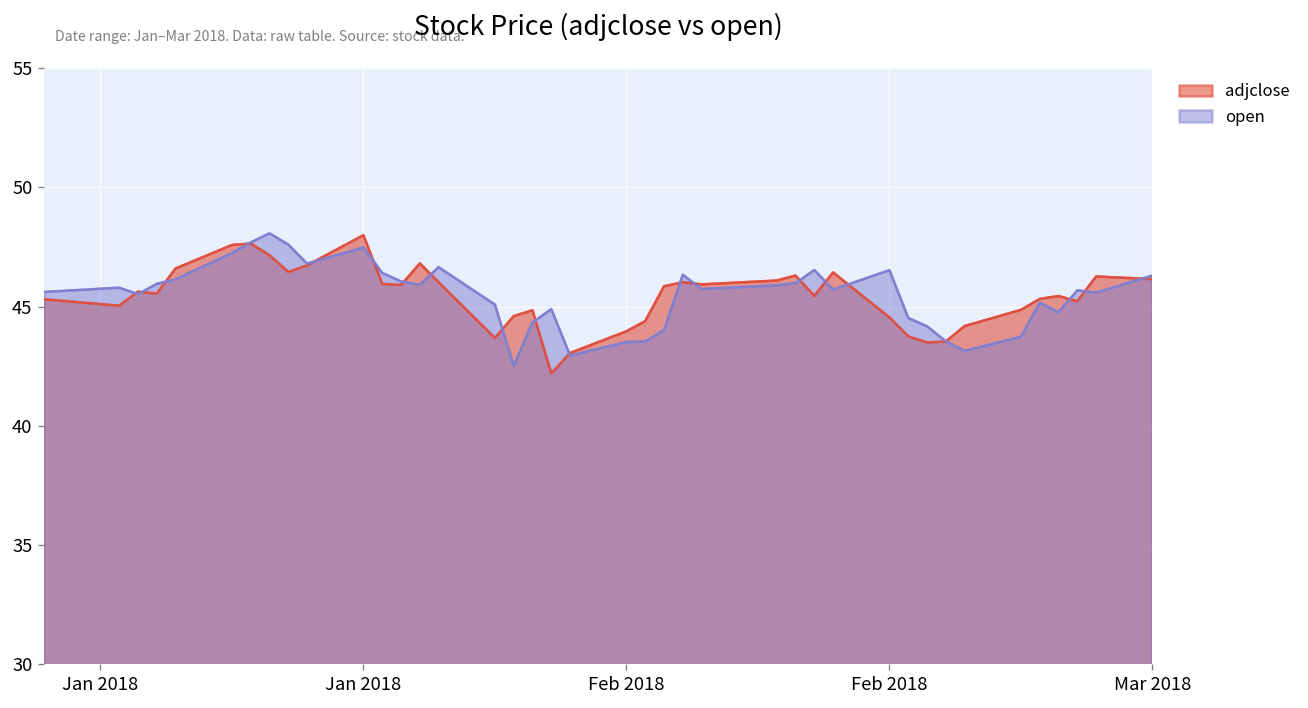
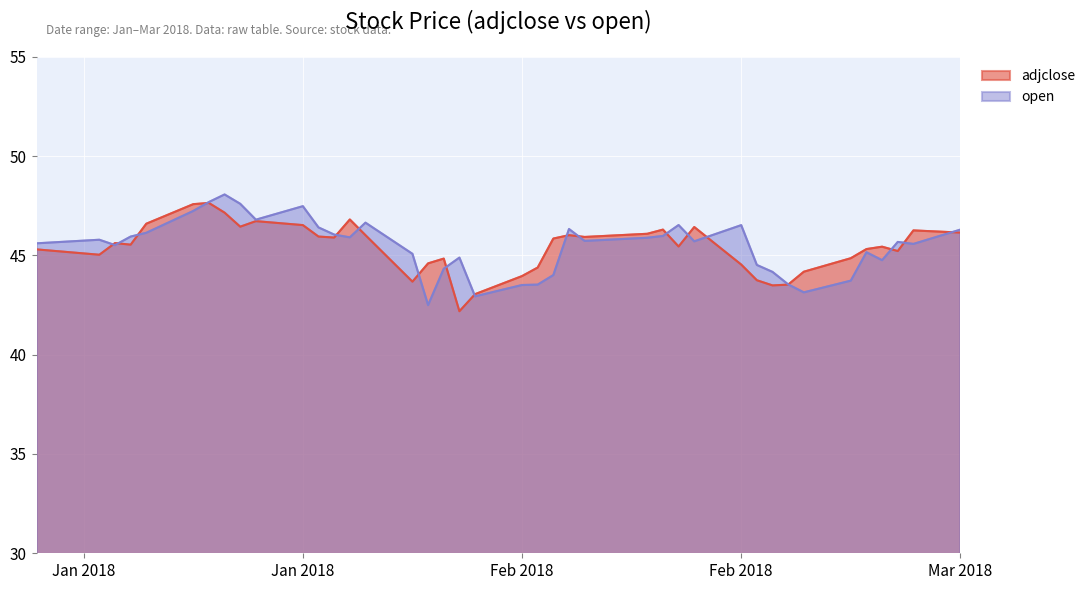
adjclose, Jan 2018: 48.0 -> 46.5
